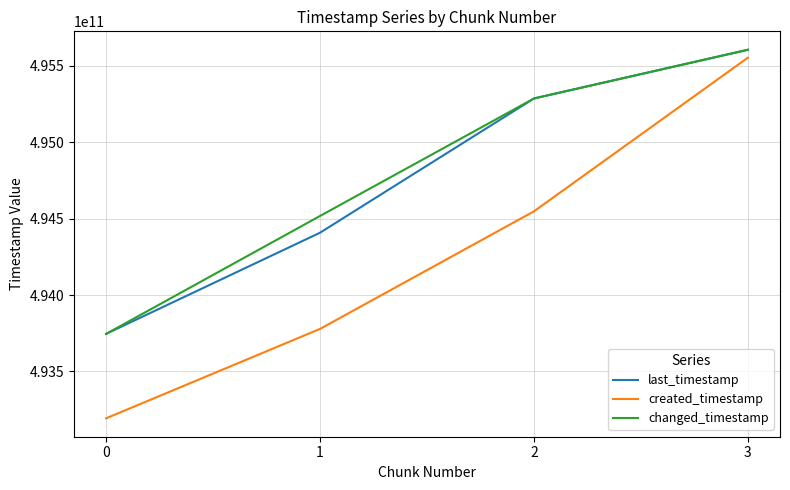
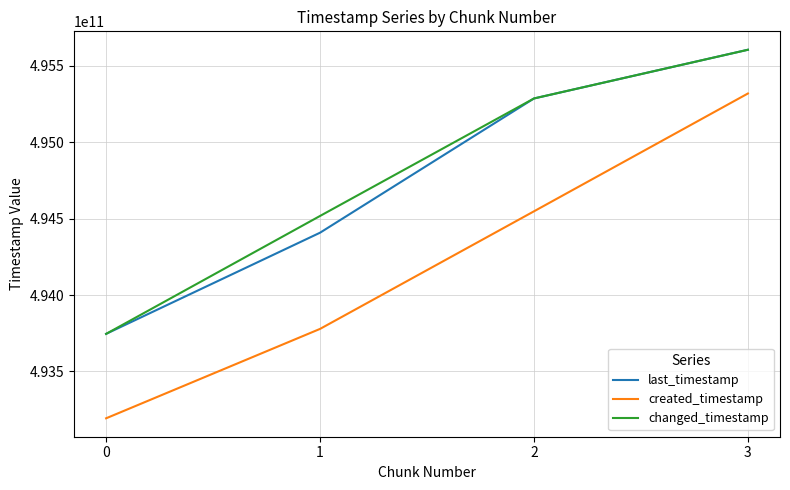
created_timestamp, 3: 495550000000 -> 495320000000
